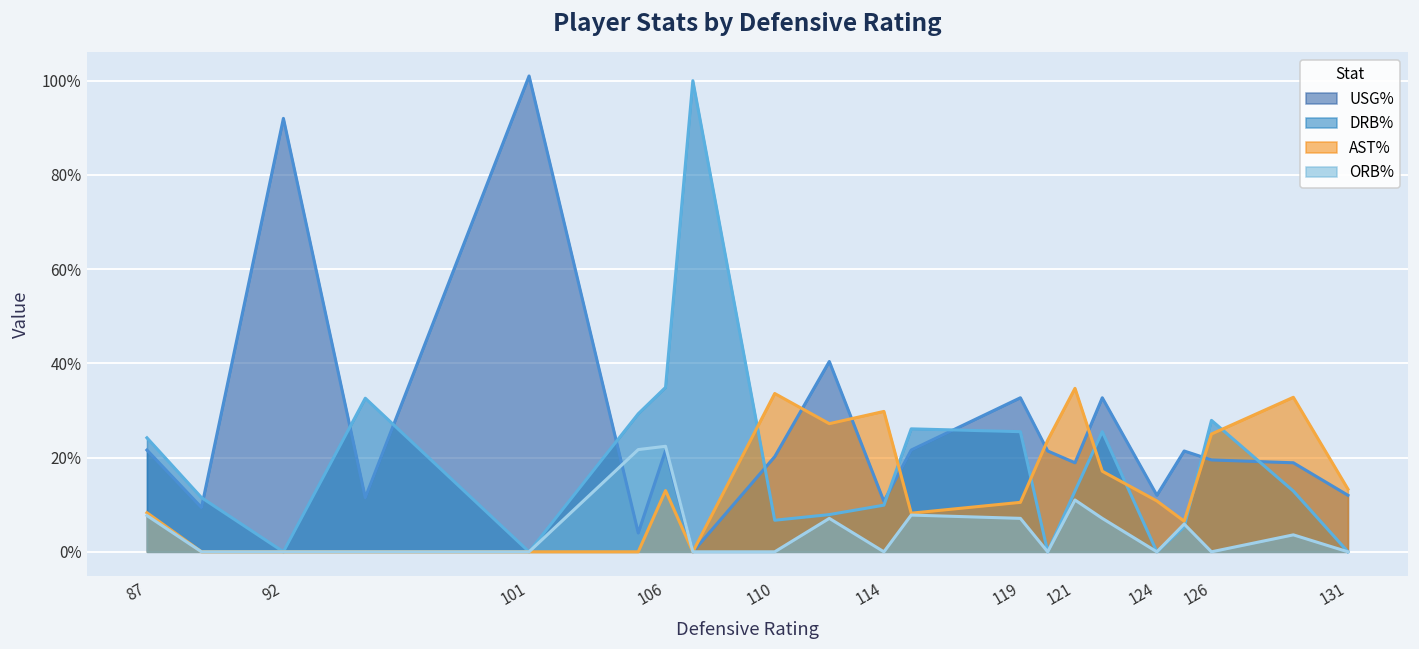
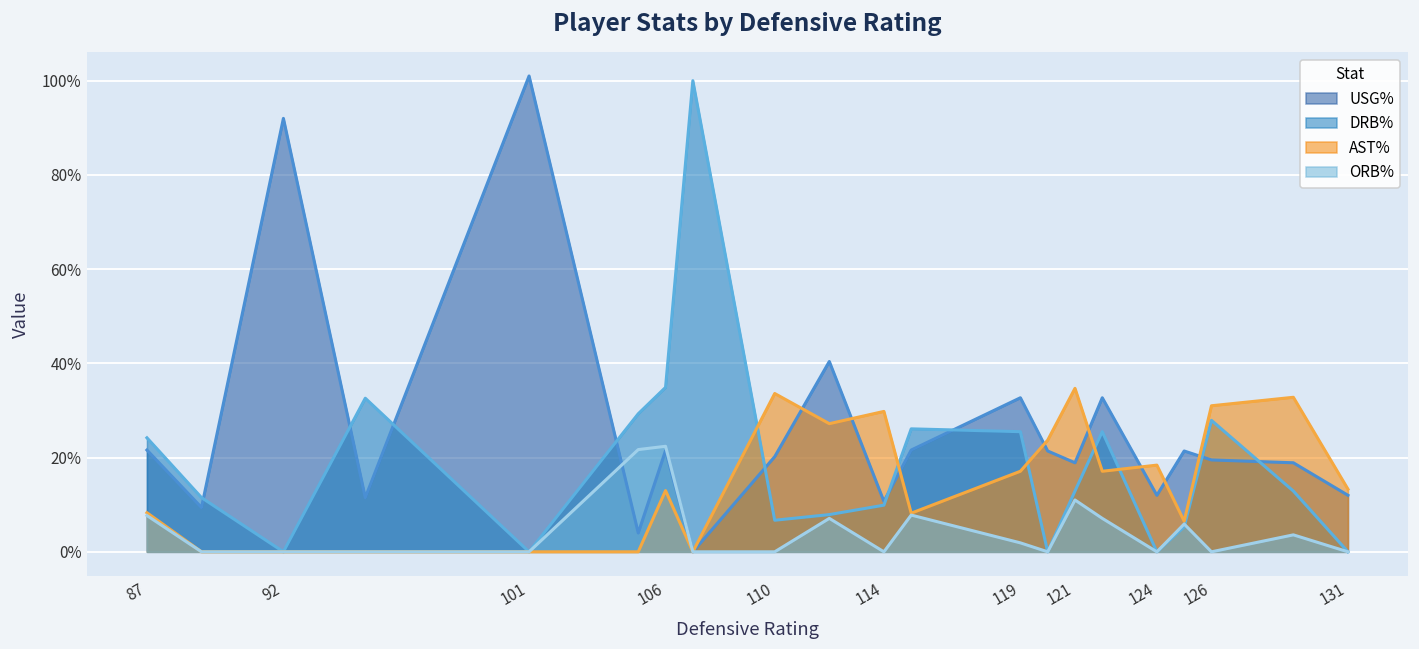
AST%, 119: 11% -> 17%
ORB%, 119: 7% -> 2%
AST%, 124: 11% -> 18%
AST%, 126: 25% -> 31%
